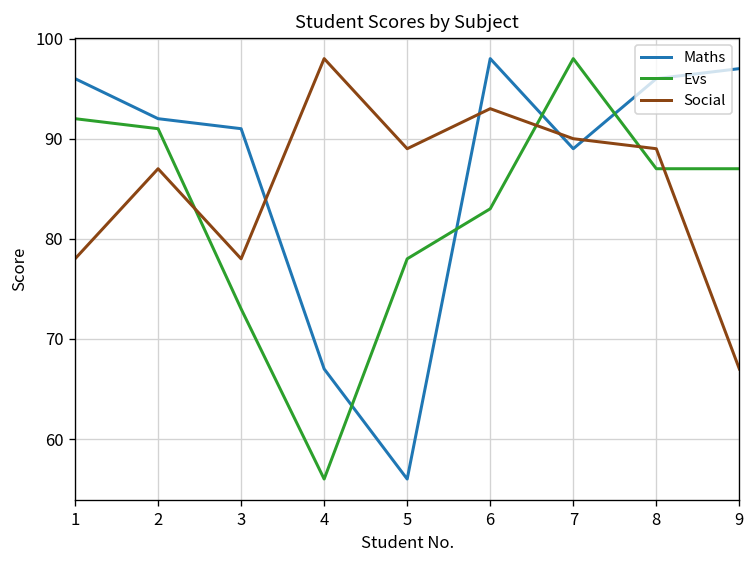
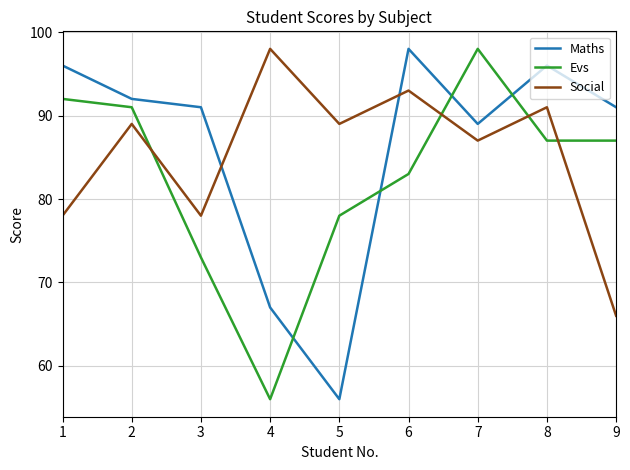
Social, 2: 87 -> 89
Social, 7: 90 -> 87
Social, 8: 89 -> 91
Maths, 9: 97 -> 91
Social, 9: 67 -> 66
